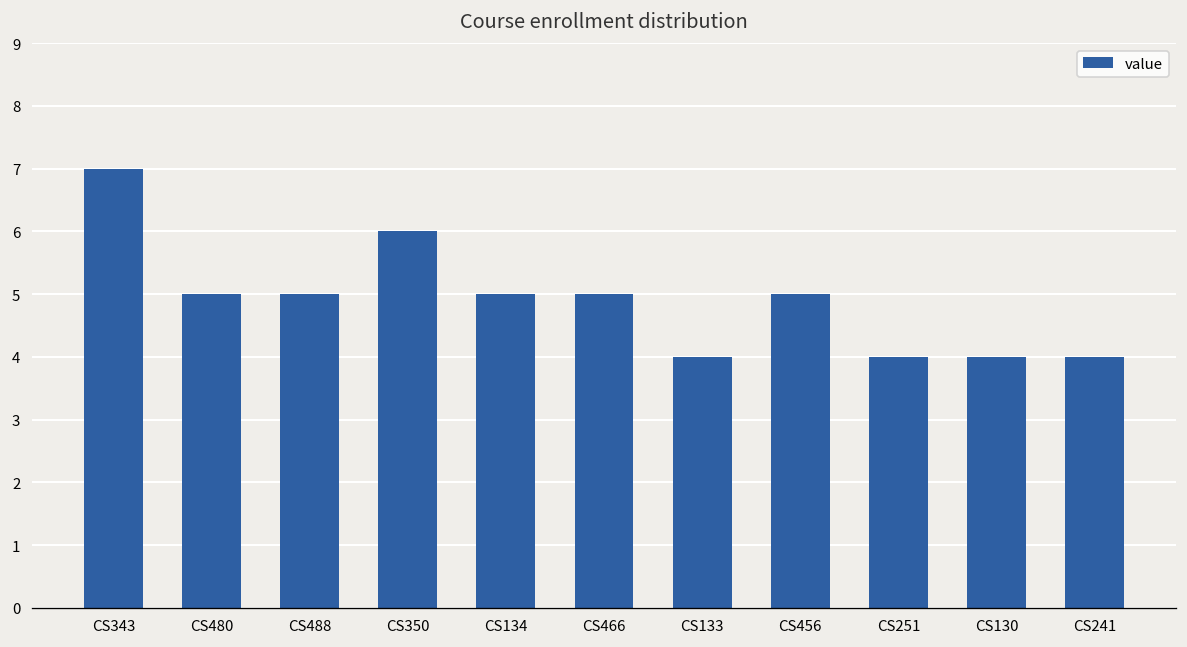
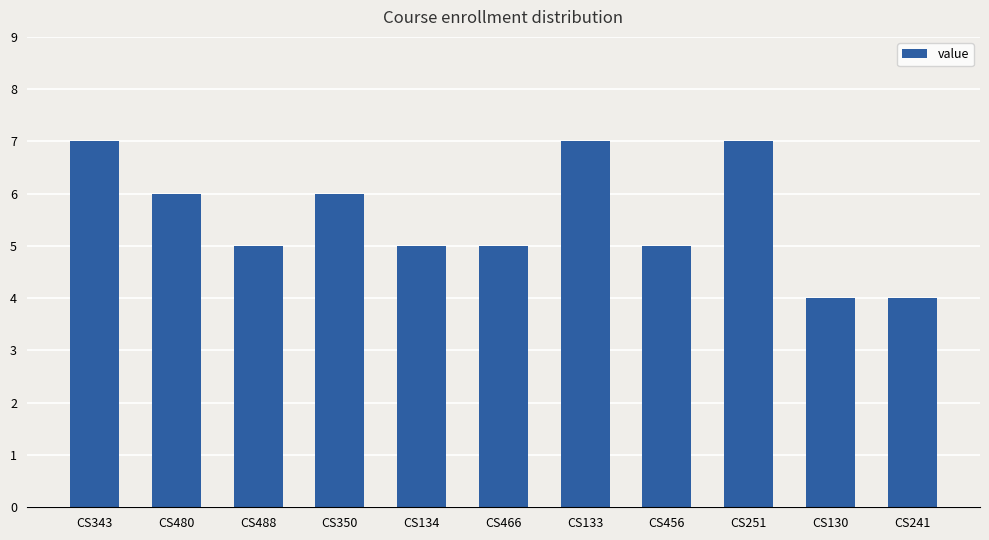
CS480: 5 -> 6
CS133: 4 -> 7
CS251: 4 -> 7
